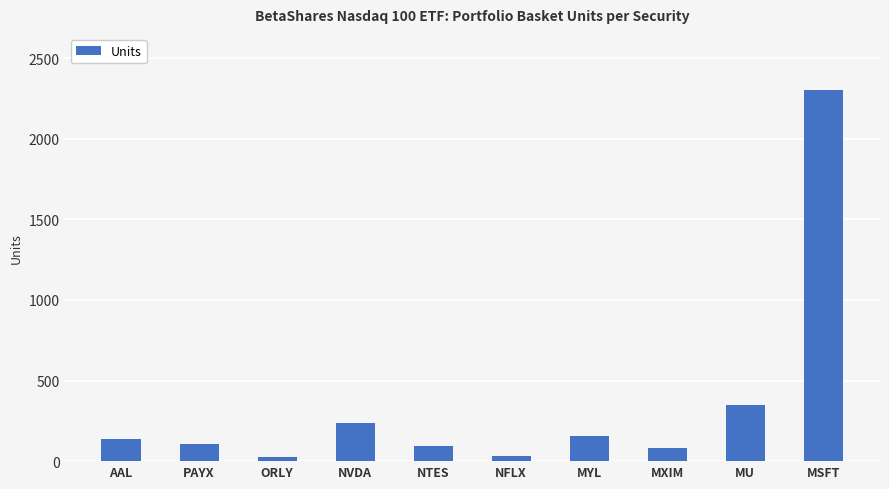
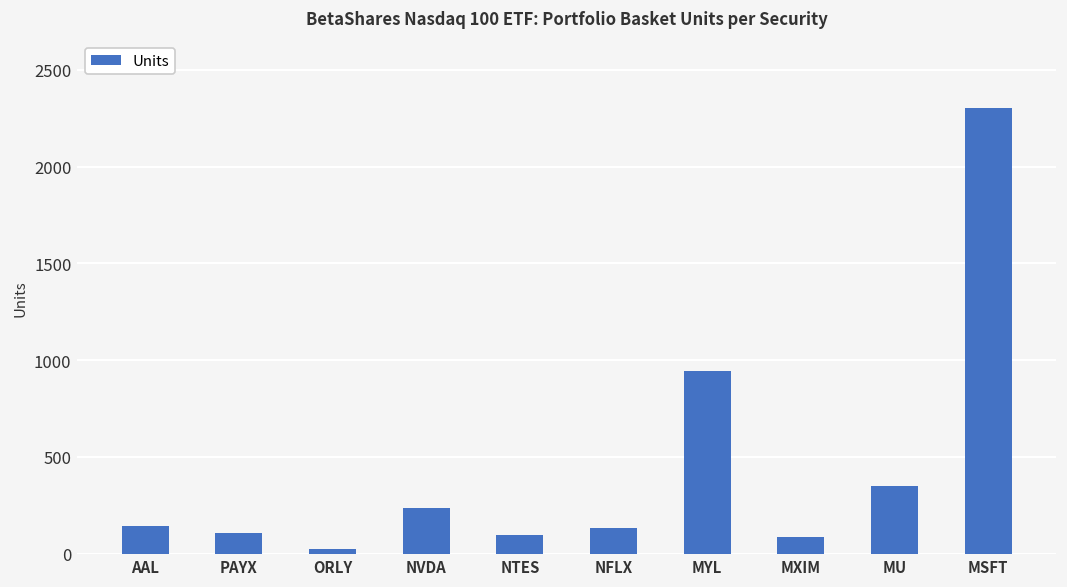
NFLX: 30 -> 130
MYL: 150 -> 940
